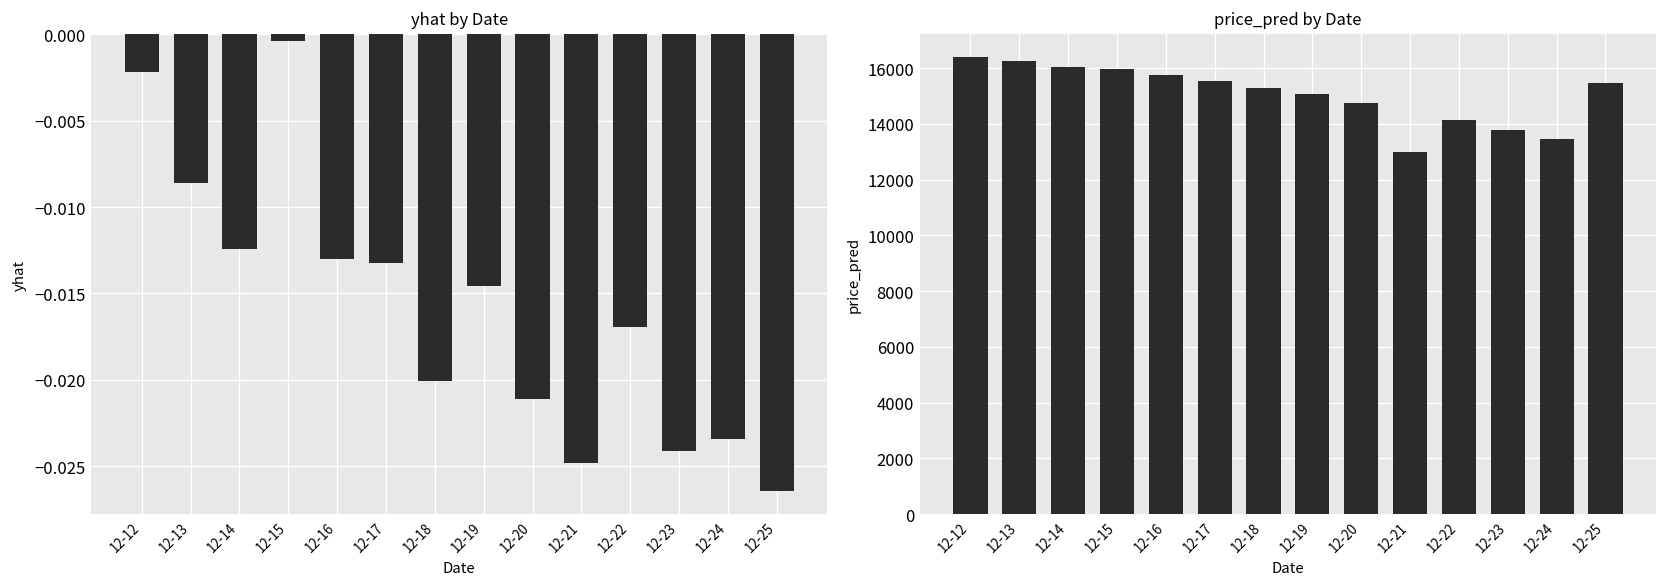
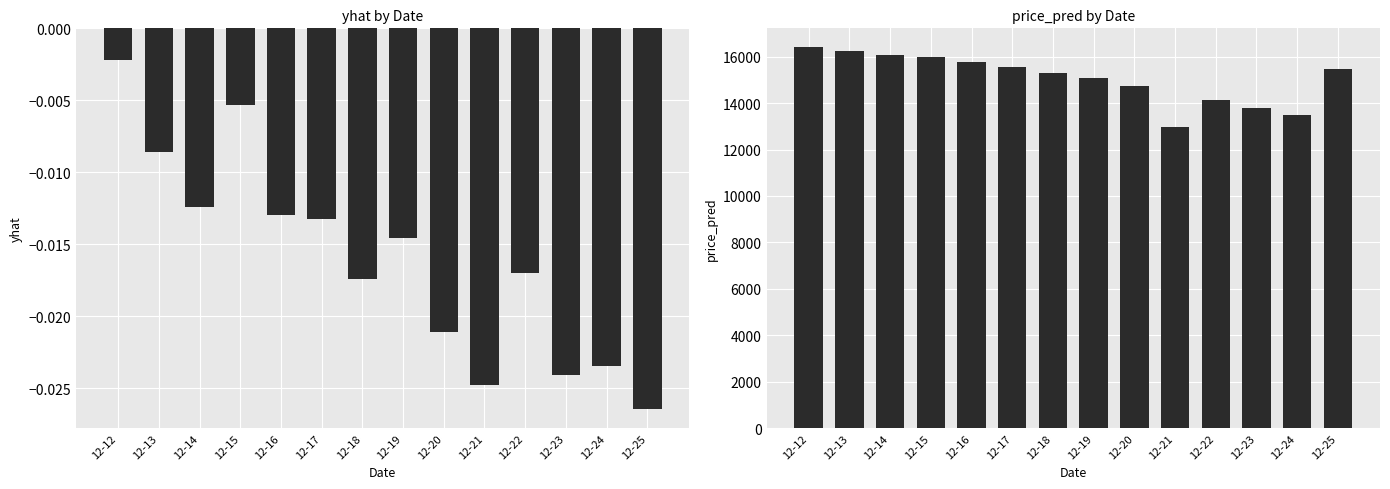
yhat by Date, 12-15: -0.0004 -> -0.0053
yhat by Date, 12-18: -0.0200 -> -0.0174
